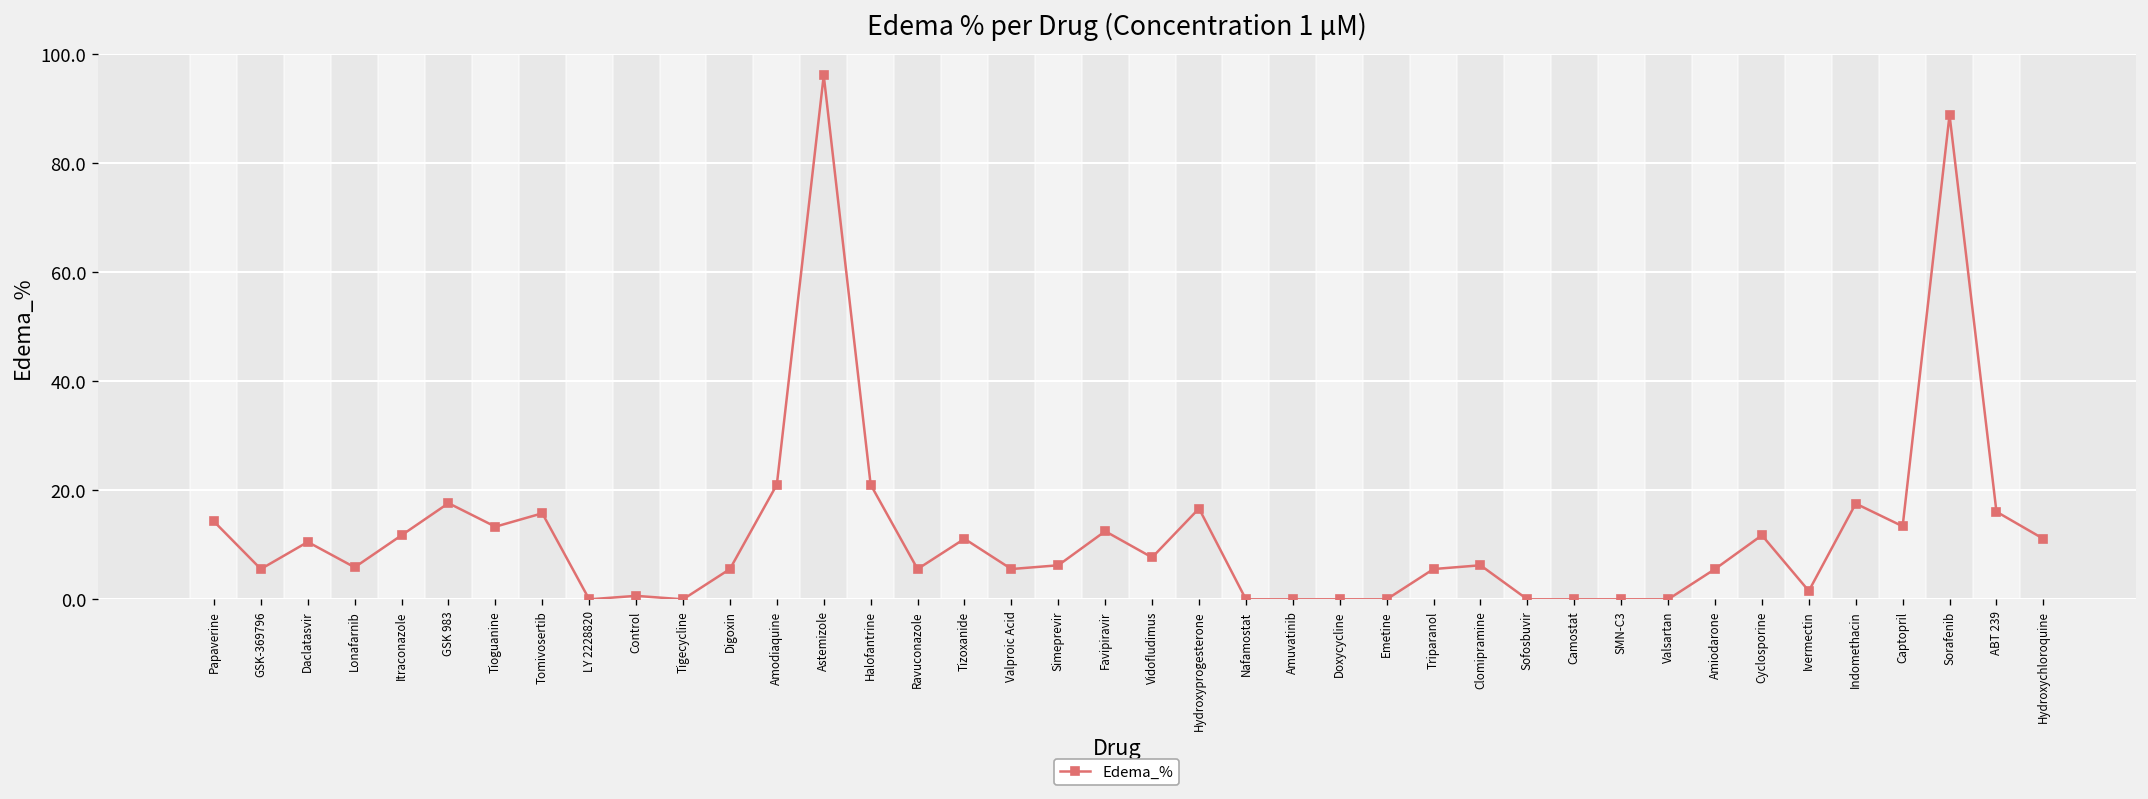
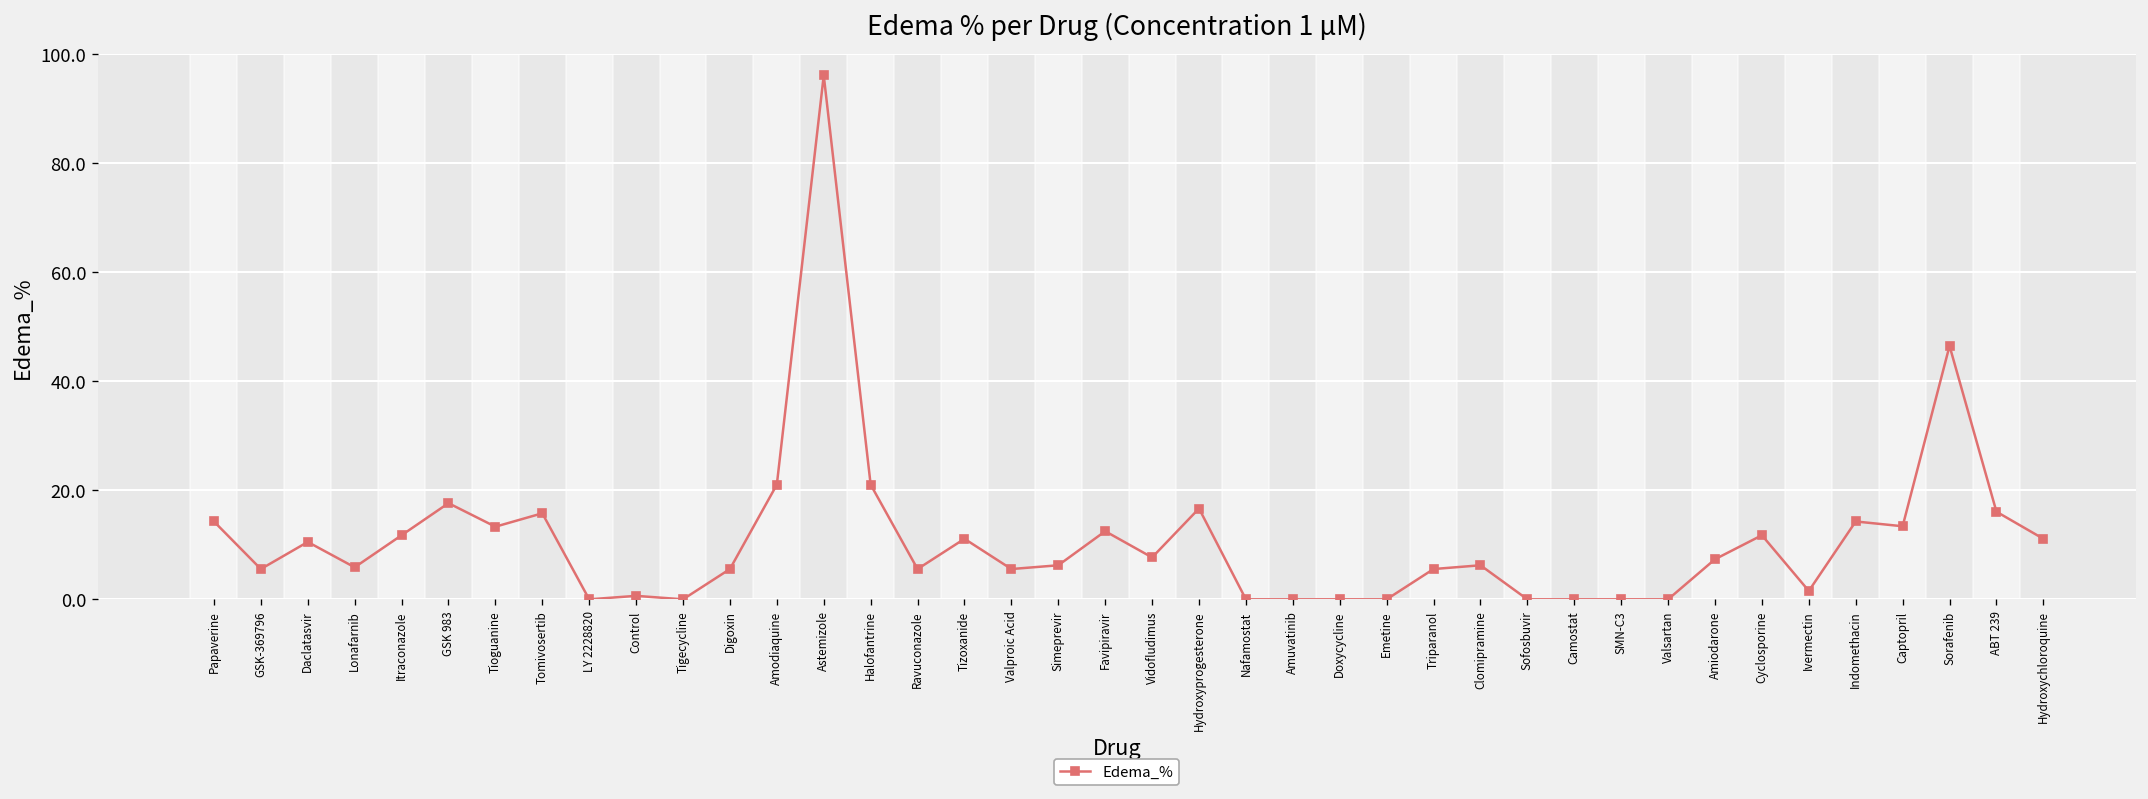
Amiodarone: 6 -> 7
Indomethacin: 18 -> 14
Sorafenib: 89 -> 47
